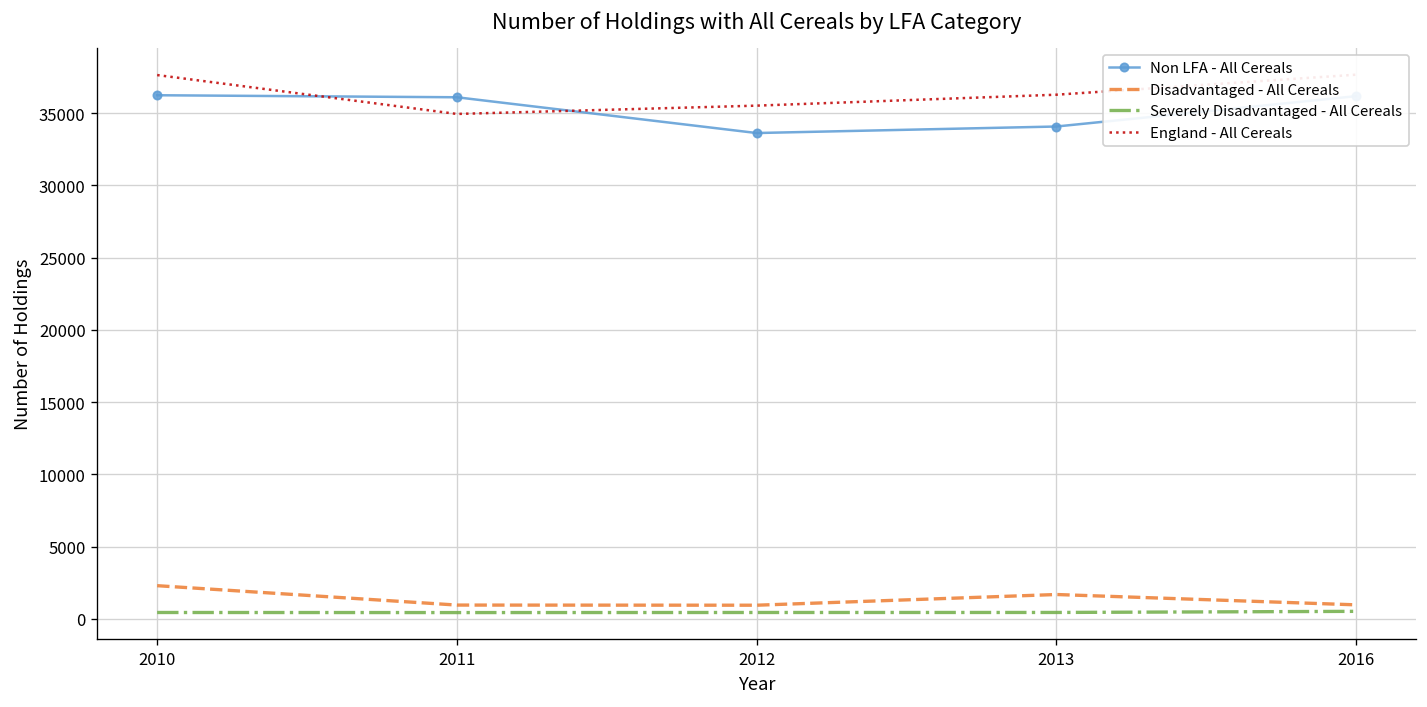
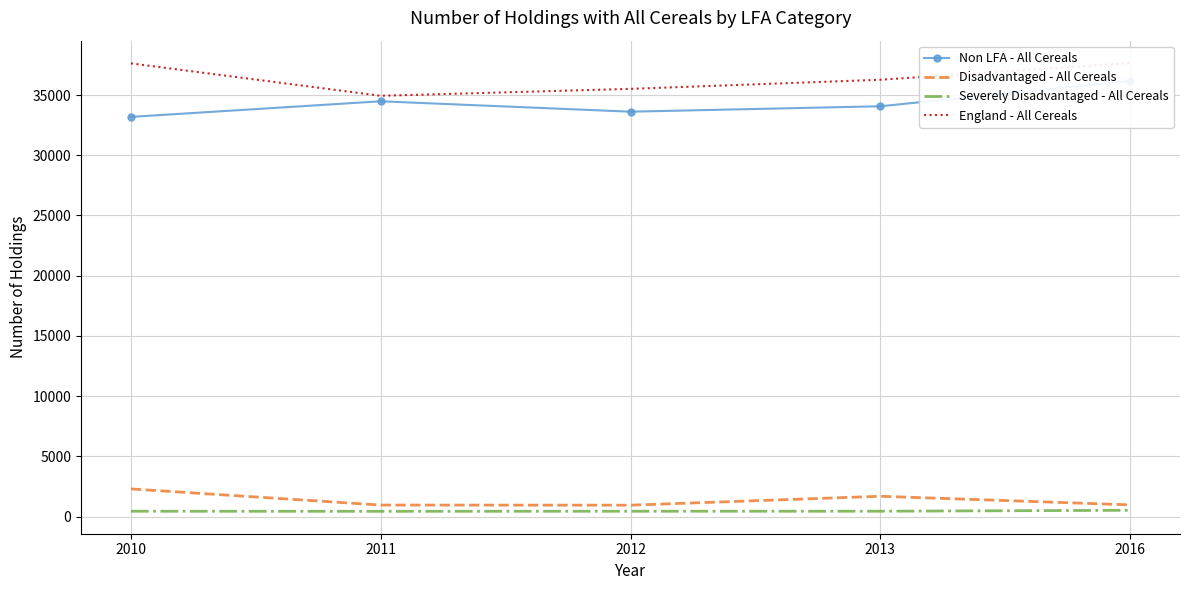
Non LFA - All Cereals, 2010: 36200 -> 33200
Non LFA - All Cereals, 2011: 36100 -> 34500
